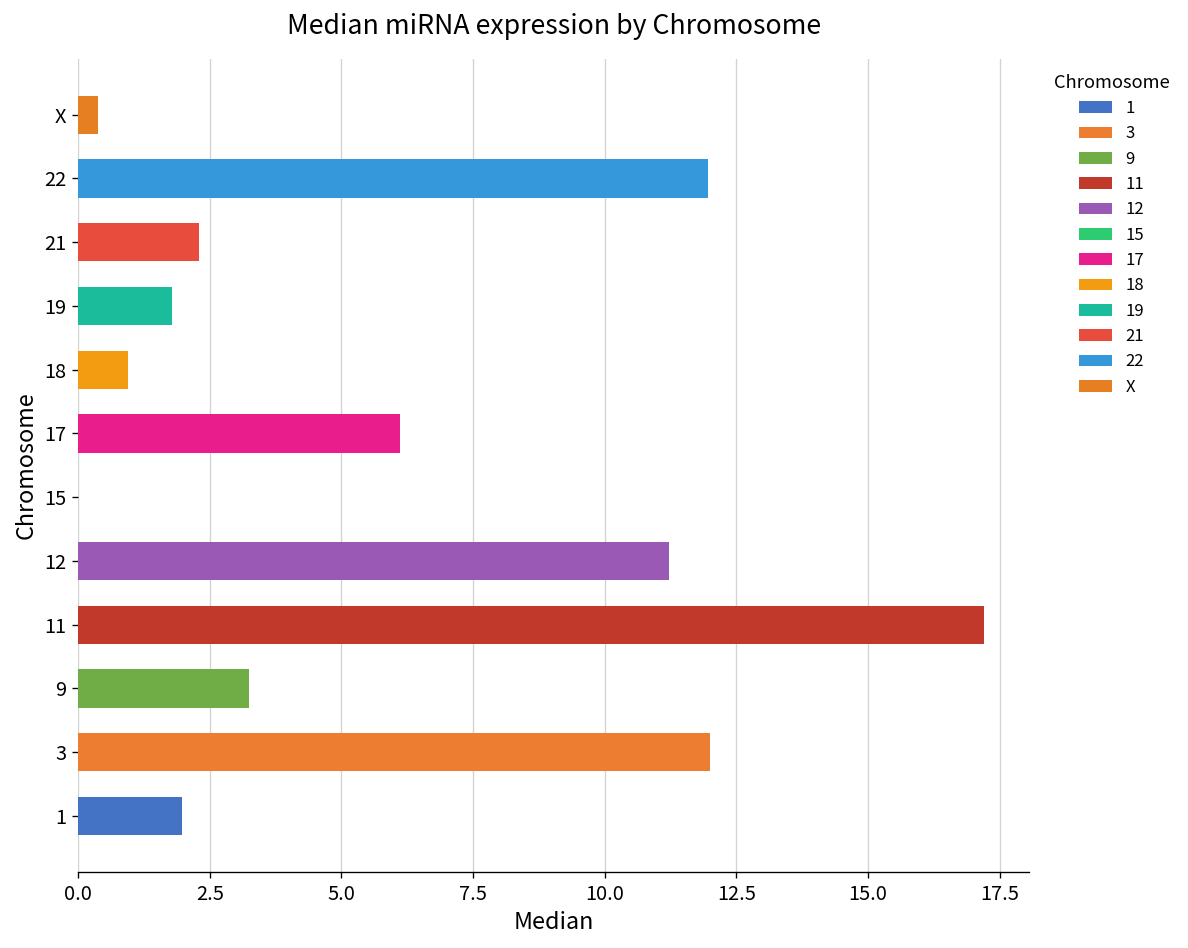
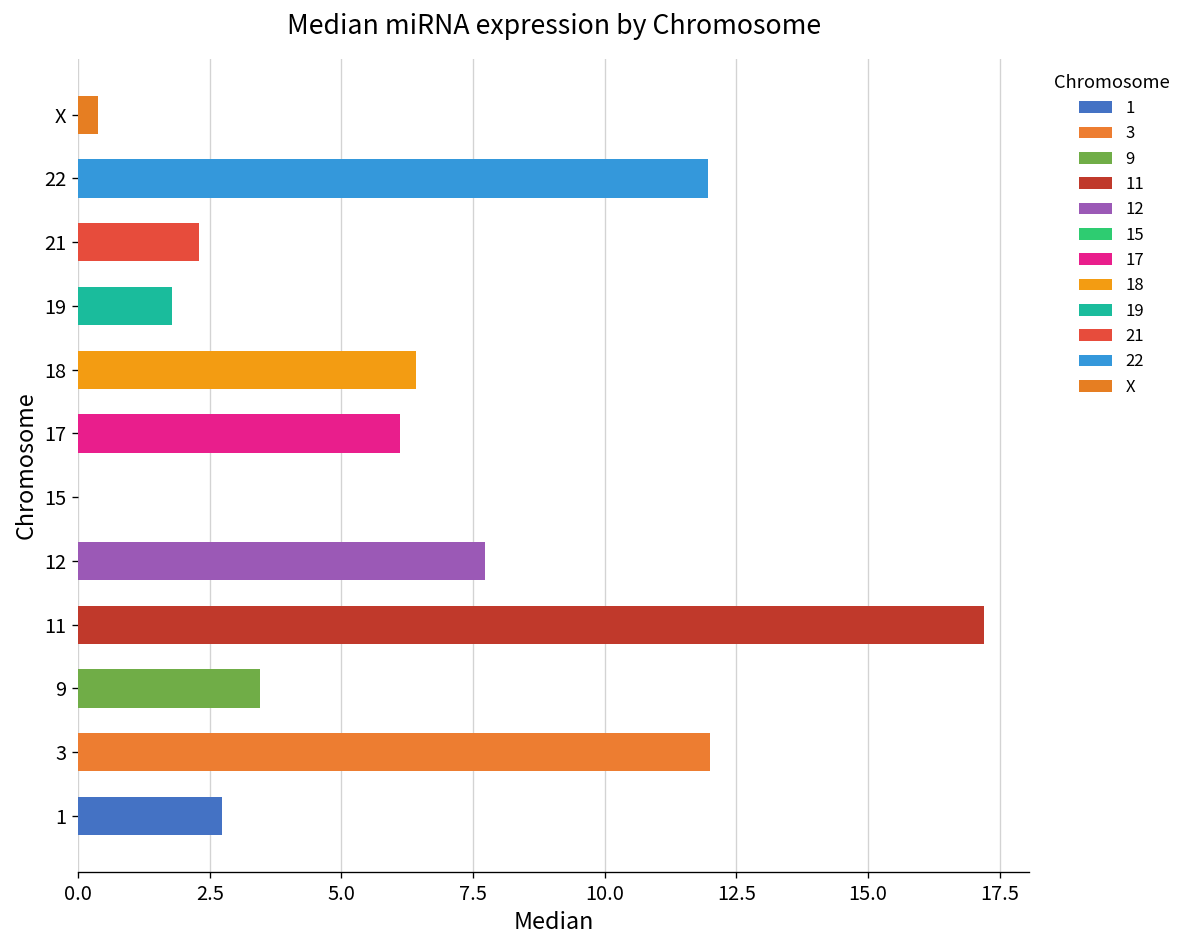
18: 1.0 -> 6.4
12: 11.2 -> 7.7
9: 3.3 -> 3.5
1: 2.0 -> 2.7
